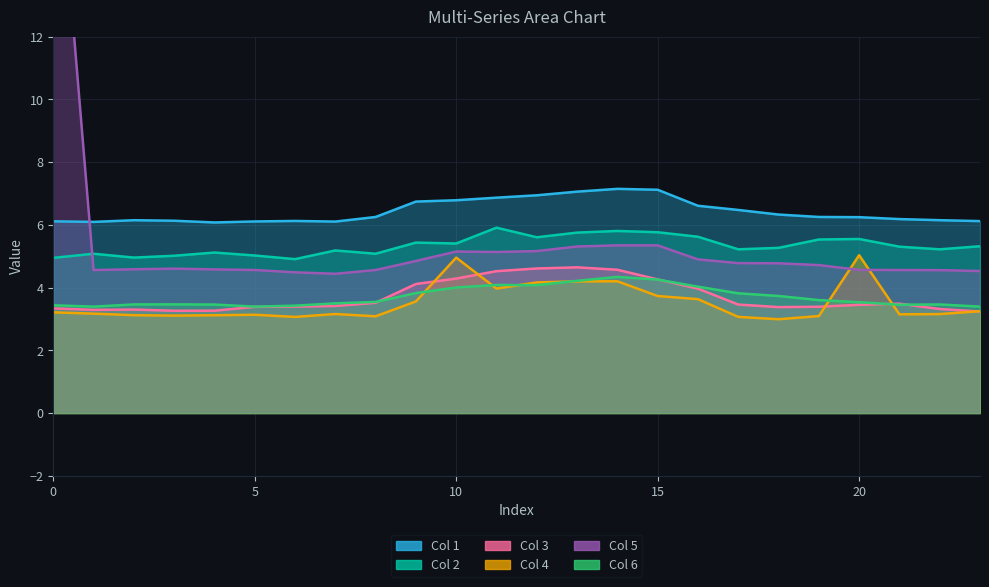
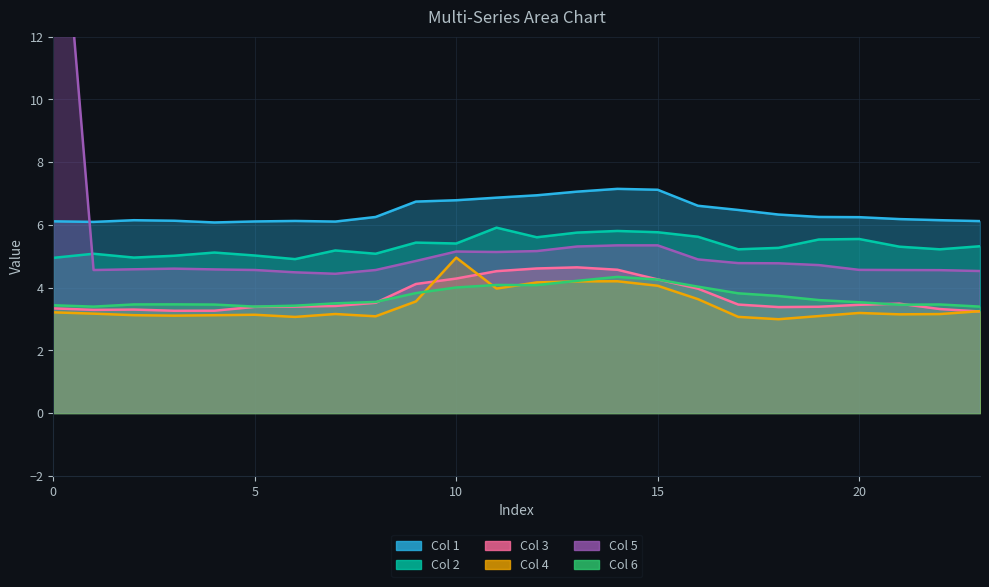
Col 4, 15: 3.7 -> 4.1
Col 4, 20: 5.0 -> 3.2
